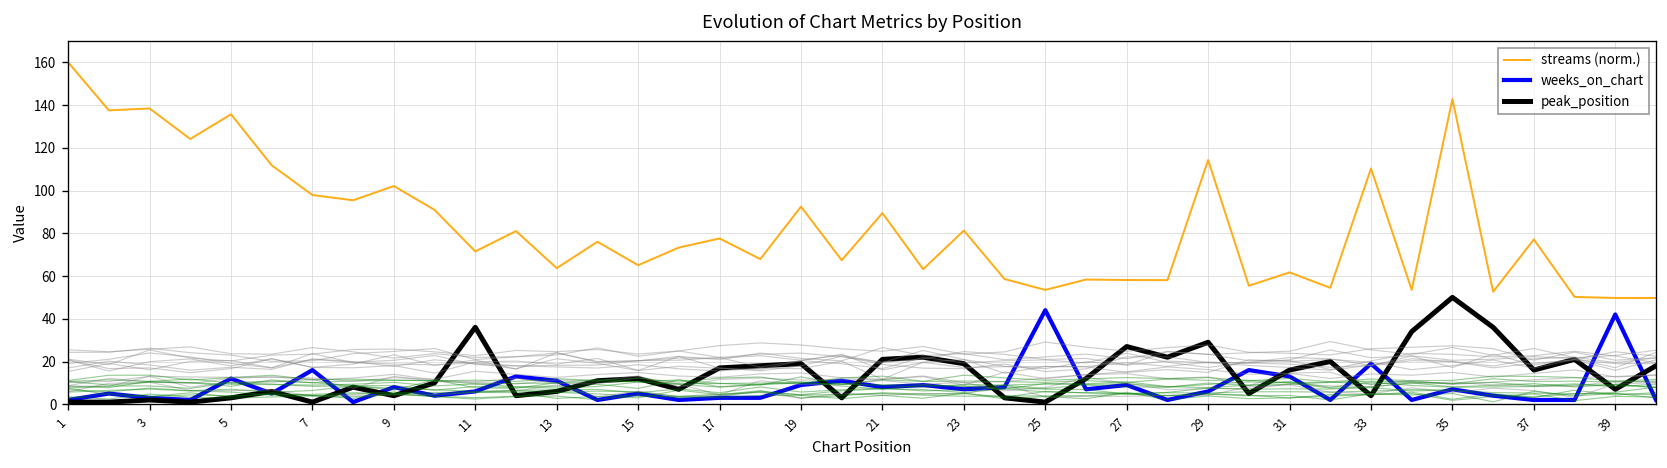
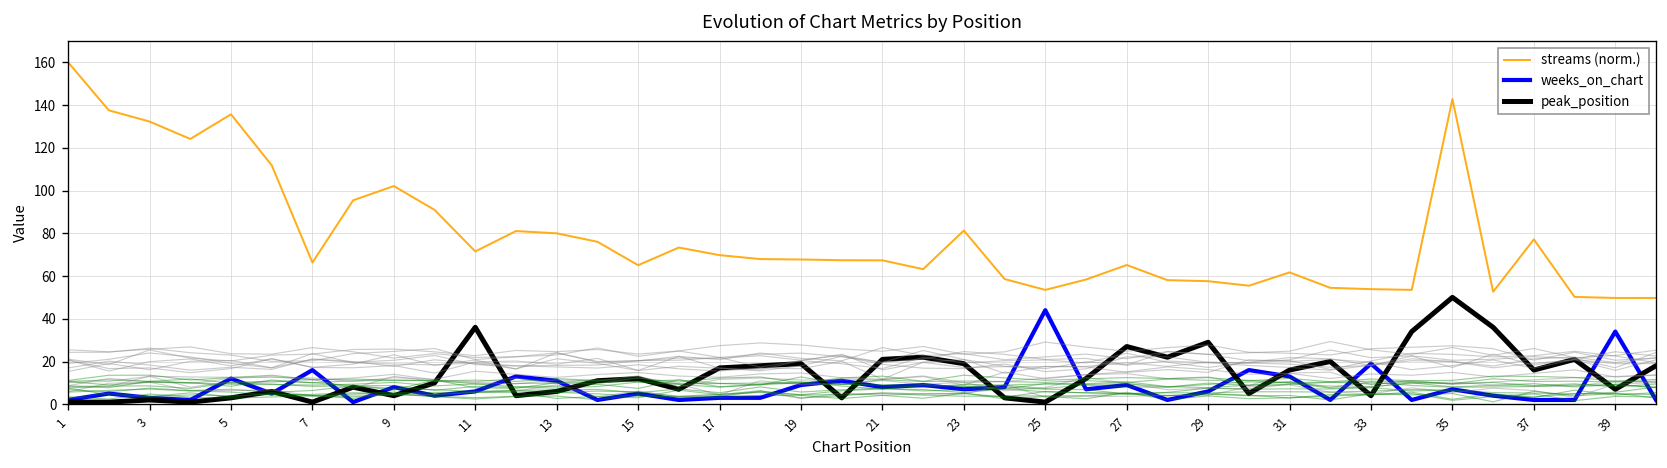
streams (norm.), 3: 138 -> 132
streams (norm.), 7: 98 -> 66
streams (norm.), 13: 64 -> 80
streams (norm.), 17: 78 -> 70
streams (norm.), 19: 92 -> 68
streams (norm.), 21: 89 -> 67
streams (norm.), 27: 58 -> 65
streams (norm.), 29: 114 -> 58
streams (norm.), 33: 110 -> 54
weeks_on_chart, 39: 42 -> 34
